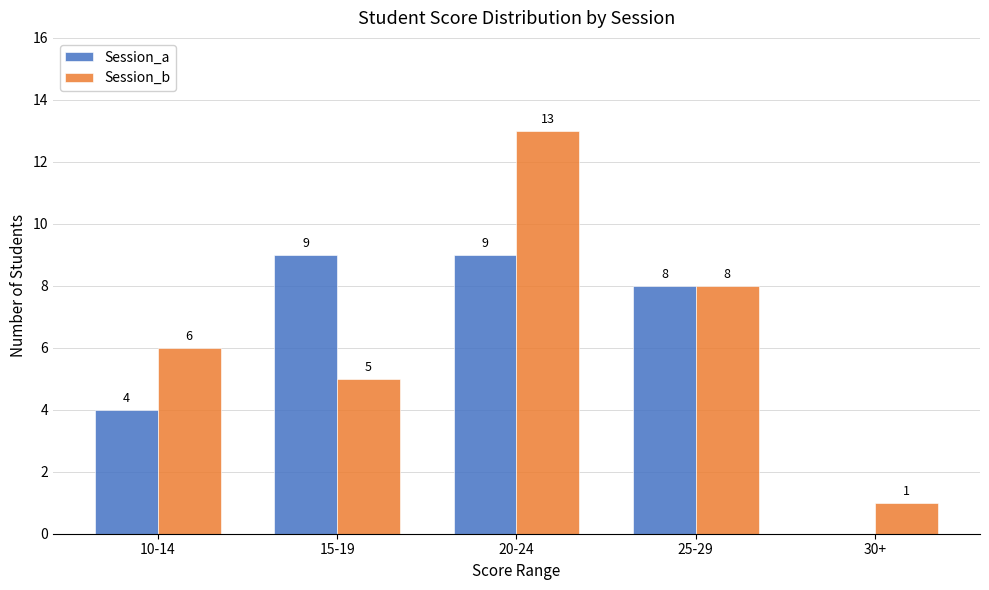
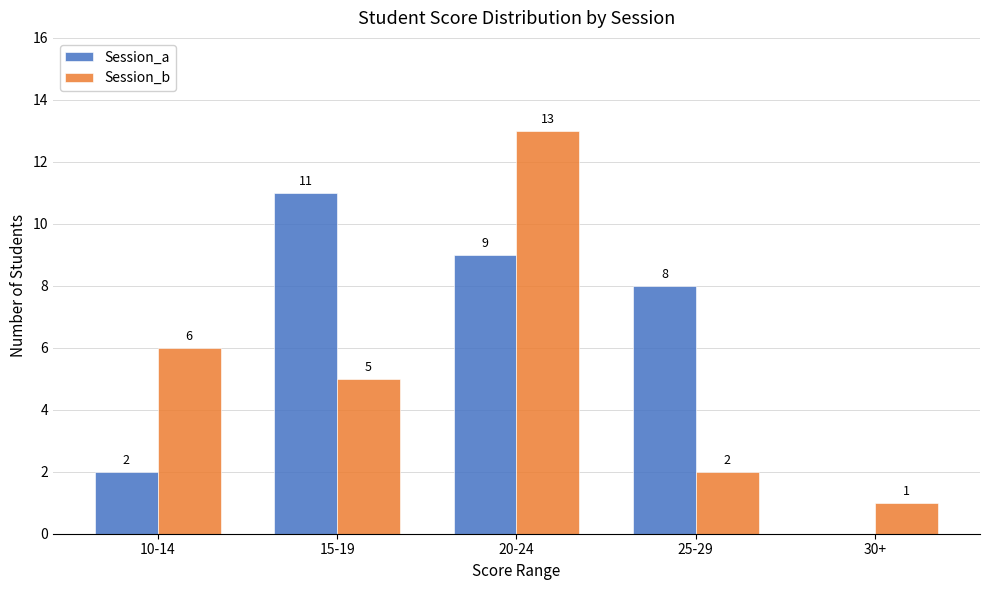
Session_a, 10-14: 4 -> 2
Session_a, 15-19: 9 -> 11
Session_b, 25-29: 8 -> 2
